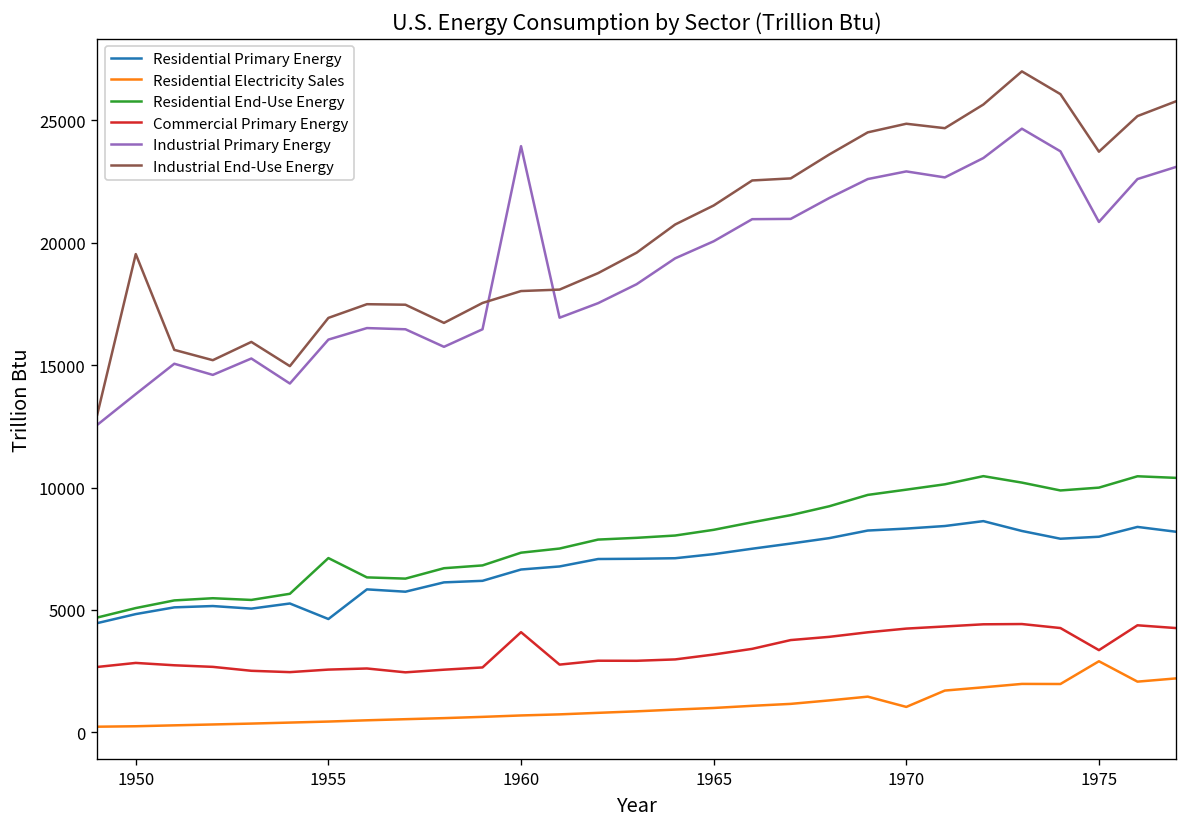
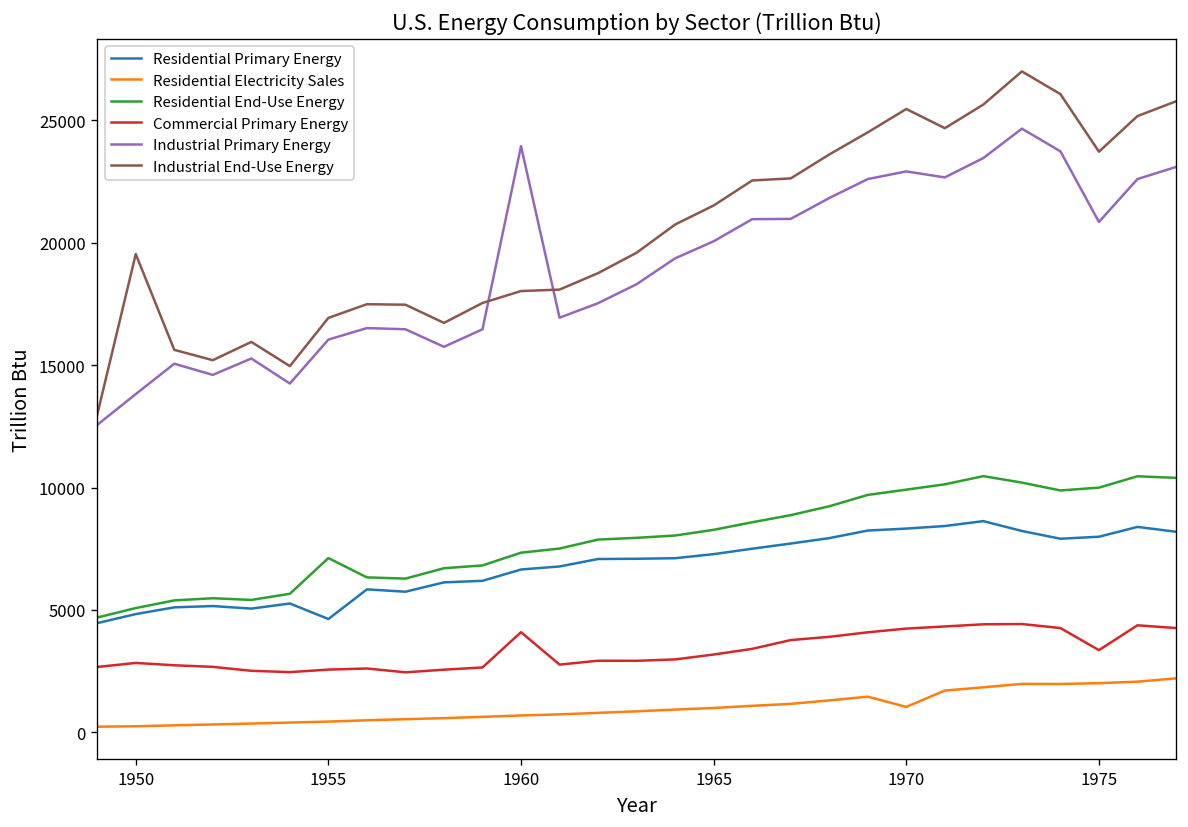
Industrial End-Use Energy, 1970: 24900 -> 25500
Residential Electricity Sales, 1975: 2900 -> 2000
